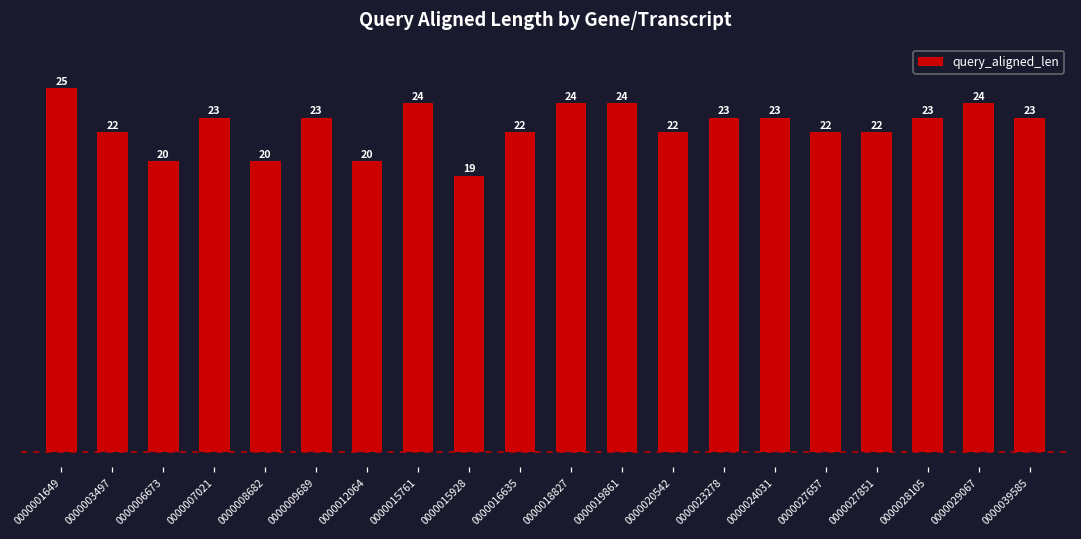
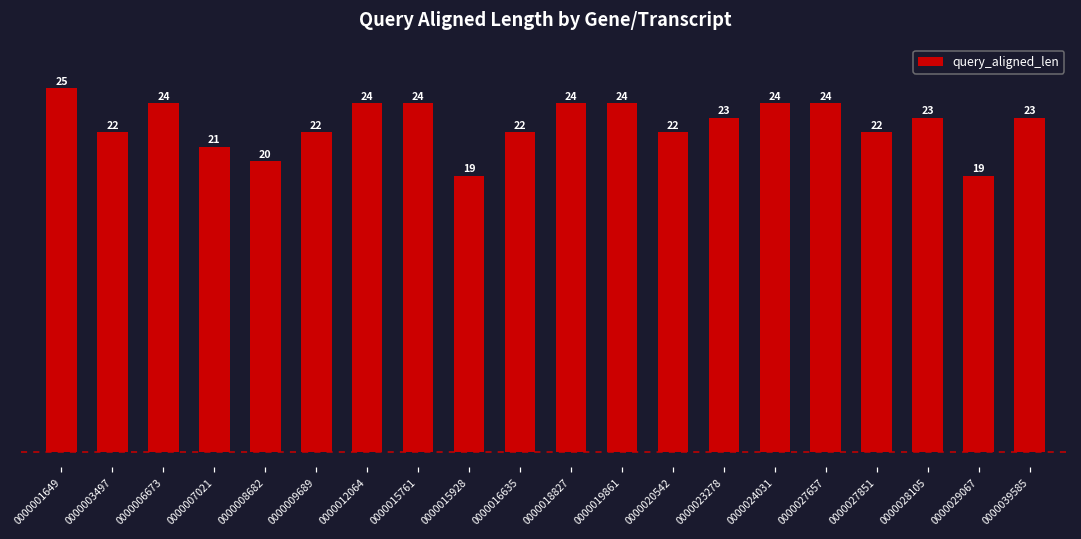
0000006673: 20 -> 24
0000007021: 23 -> 21
0000009689: 23 -> 22
0000012064: 20 -> 24
0000024031: 23 -> 24
0000027657: 22 -> 24
0000029067: 24 -> 19
